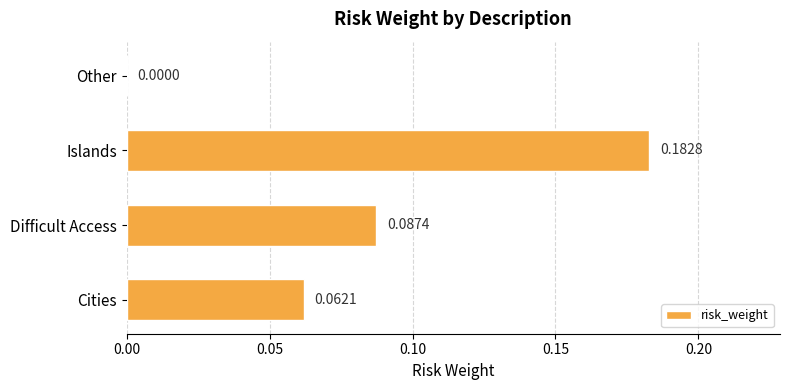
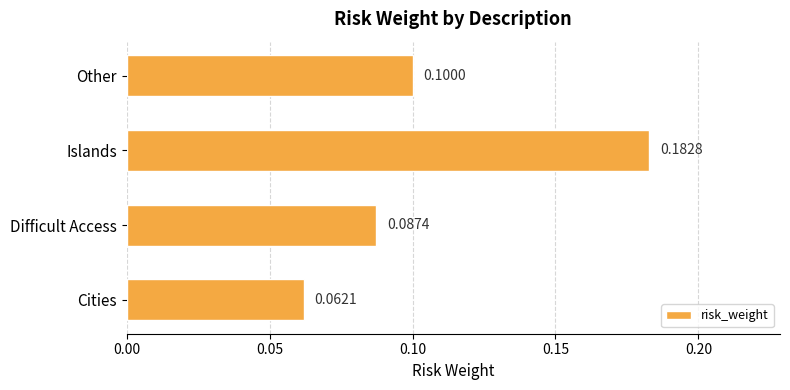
Other: 0.0000 -> 0.1000
